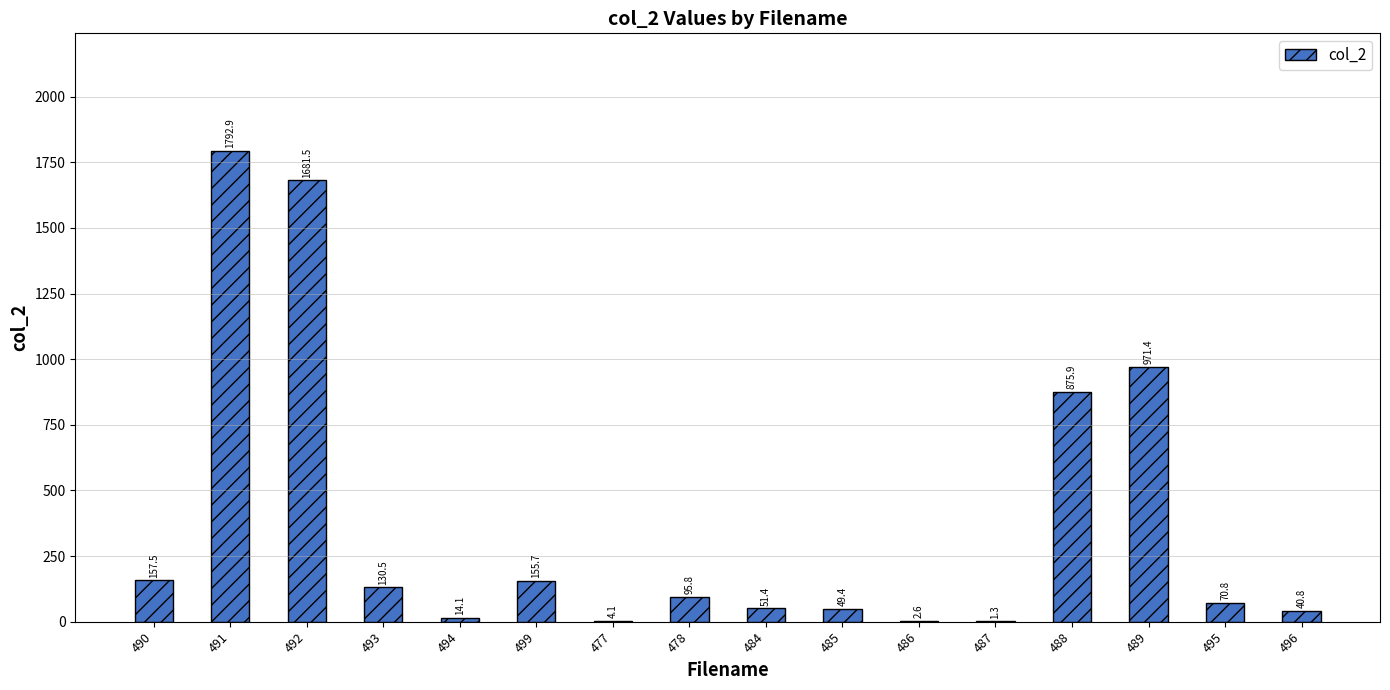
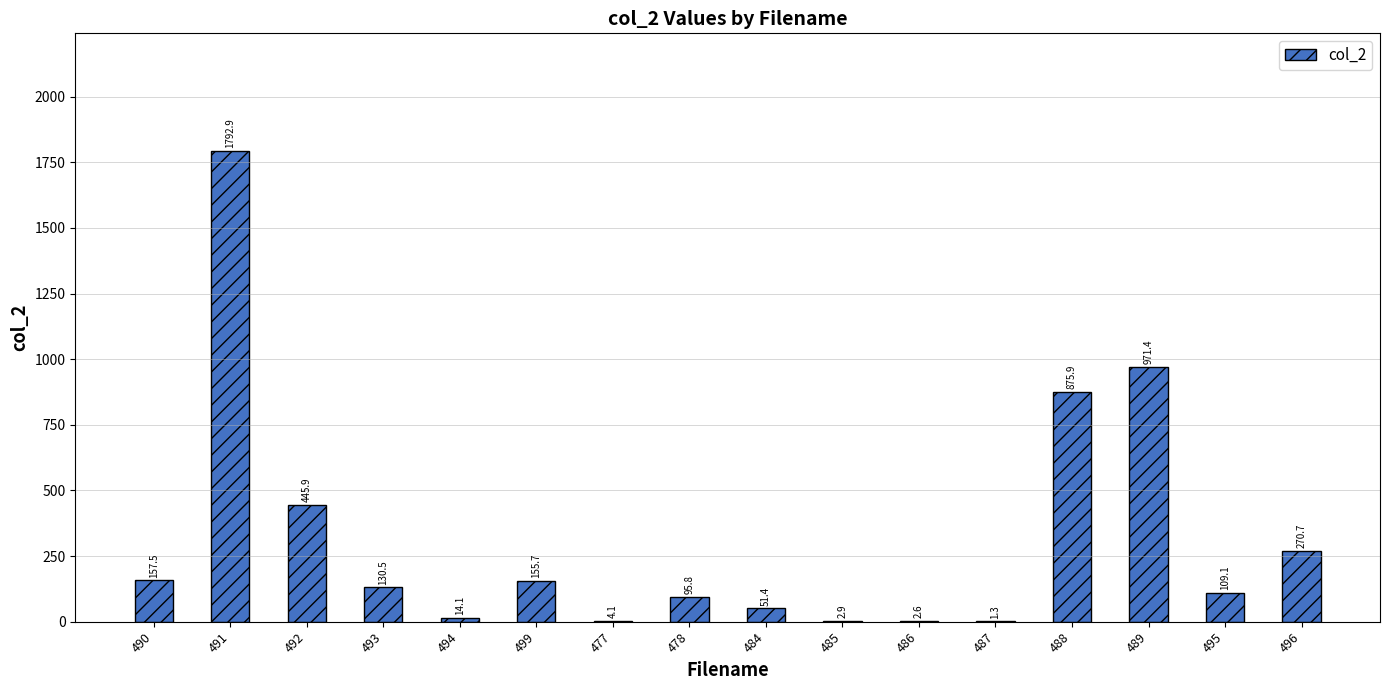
492: 1681.5 -> 445.9
485: 49.4 -> 2.9
495: 70.8 -> 109.1
496: 40.8 -> 270.7
